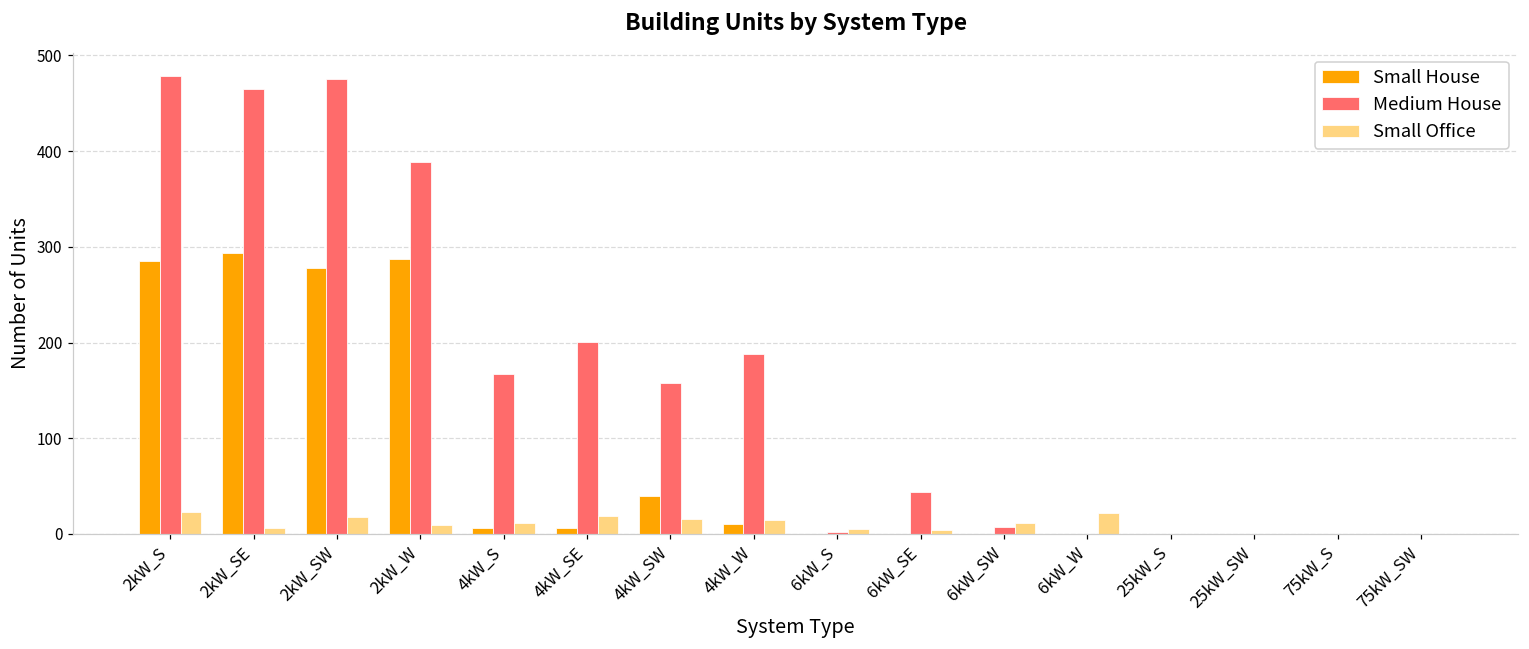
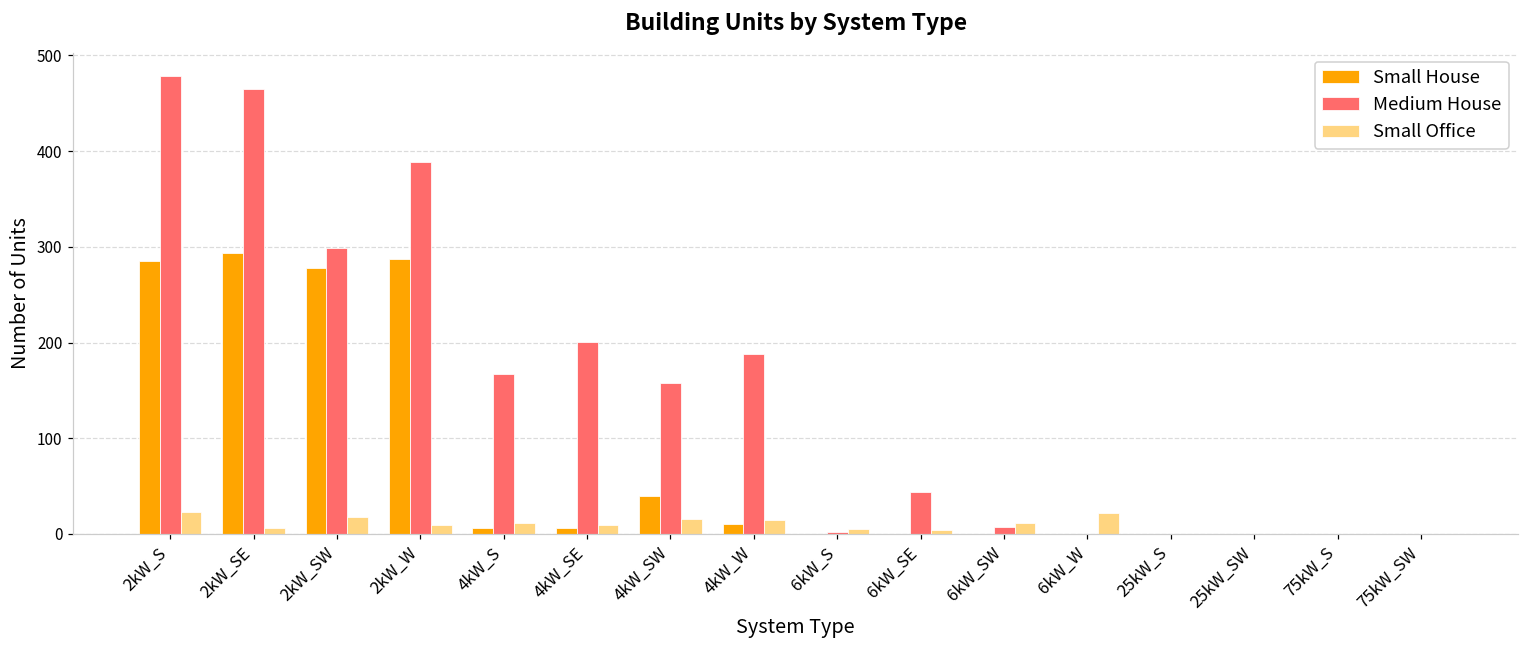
Medium House, 2kW_SW: 480 -> 300
Small Office, 4kW_SE: 20 -> 10
